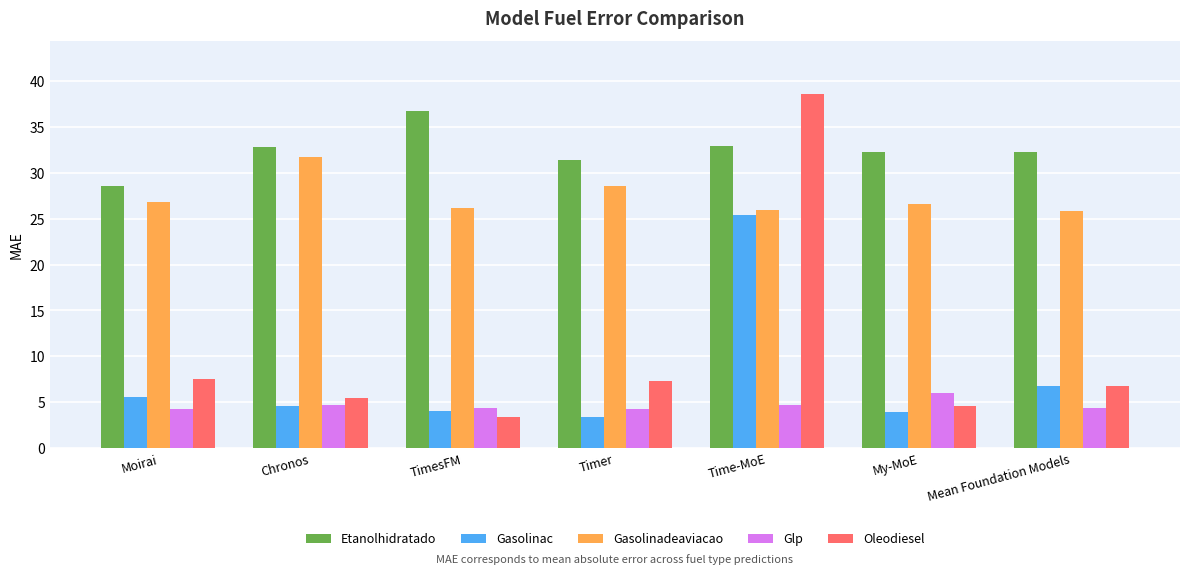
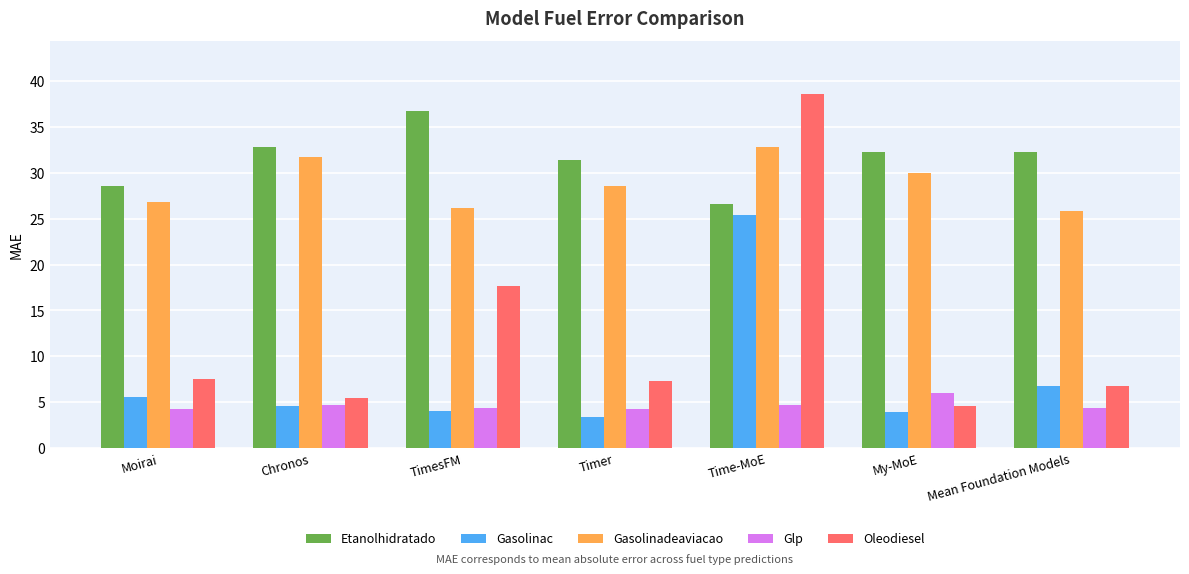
Oleodiesel, TimesFM: 3 -> 18
Etanolhidratado, Time-MoE: 33 -> 27
Gasolinadeaviacao, Time-MoE: 26 -> 33
Gasolinadeaviacao, My-MoE: 27 -> 30
